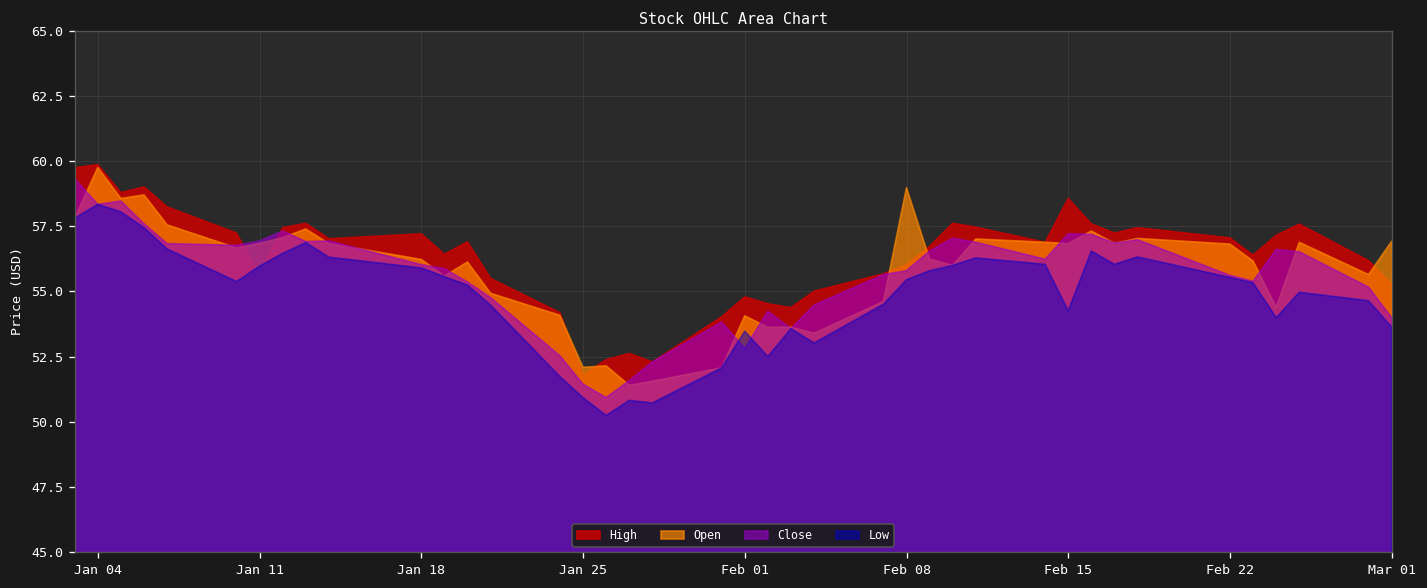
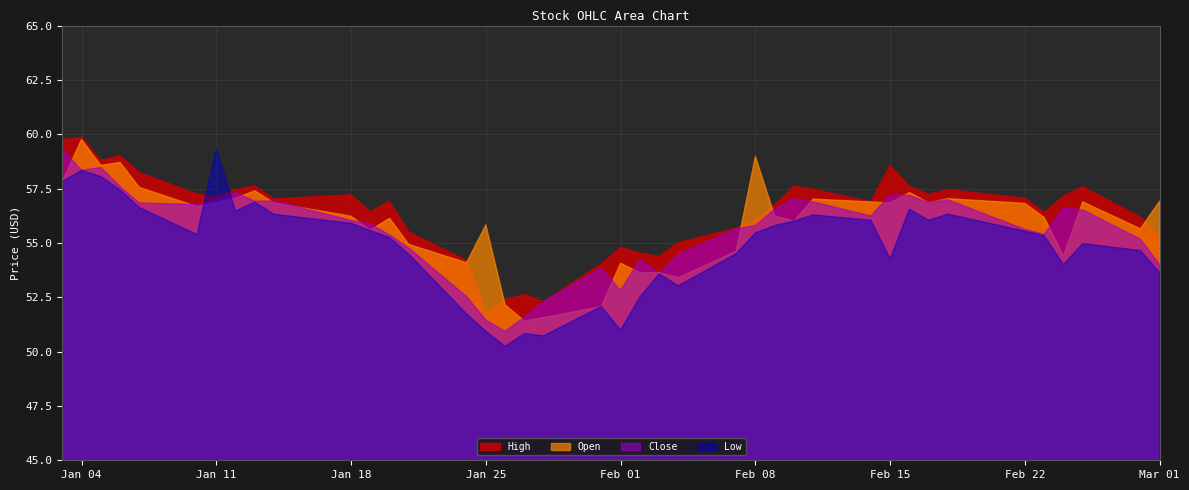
High, Jan 11: 55.7 -> 57.1
Low, Jan 11: 56.0 -> 59.3
Open, Jan 25: 52.1 -> 55.8
Low, Feb 01: 53.5 -> 51.0
